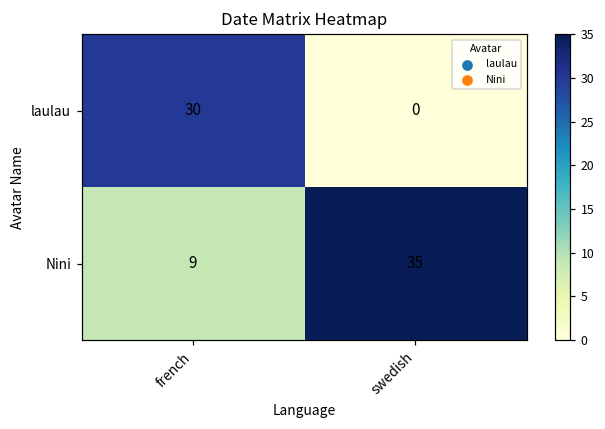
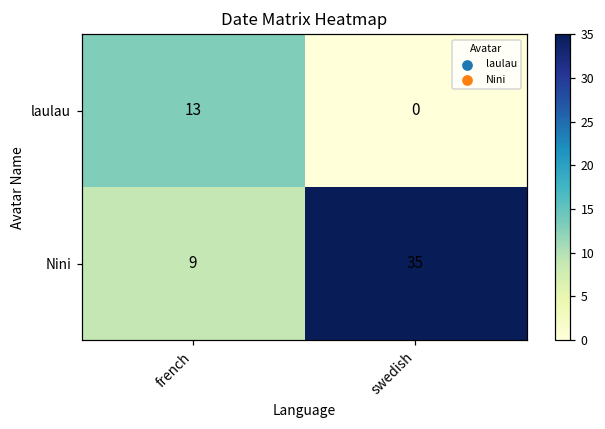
laulau, french: 30 -> 13
